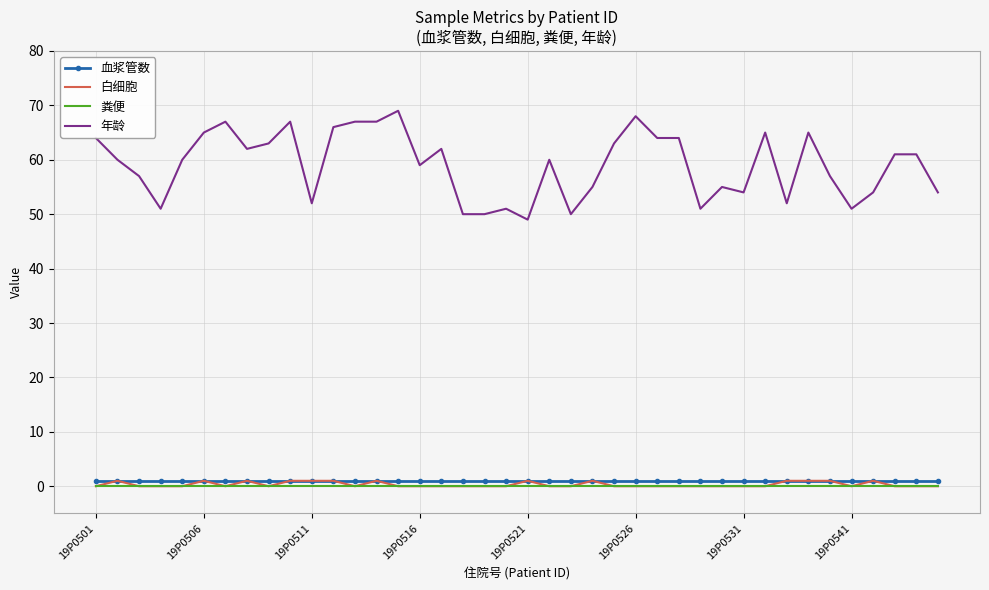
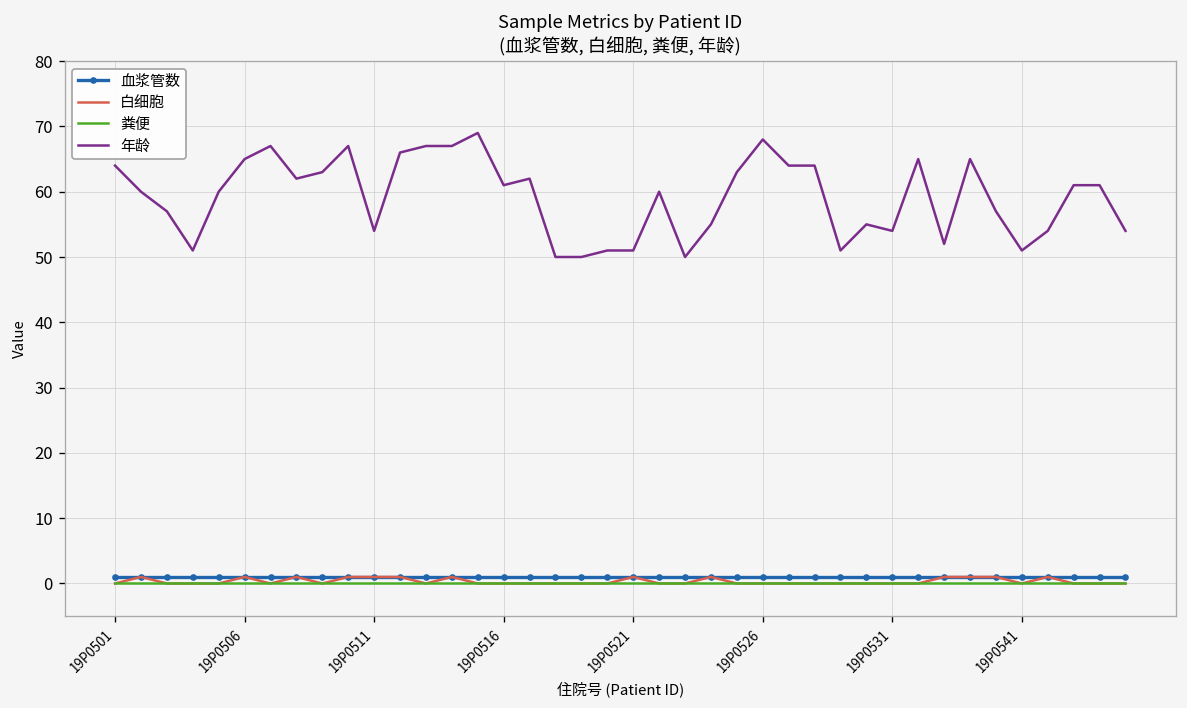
年龄, 19P0511: 52 -> 54
年龄, 19P0516: 59 -> 61
年龄, 19P0521: 49 -> 51
